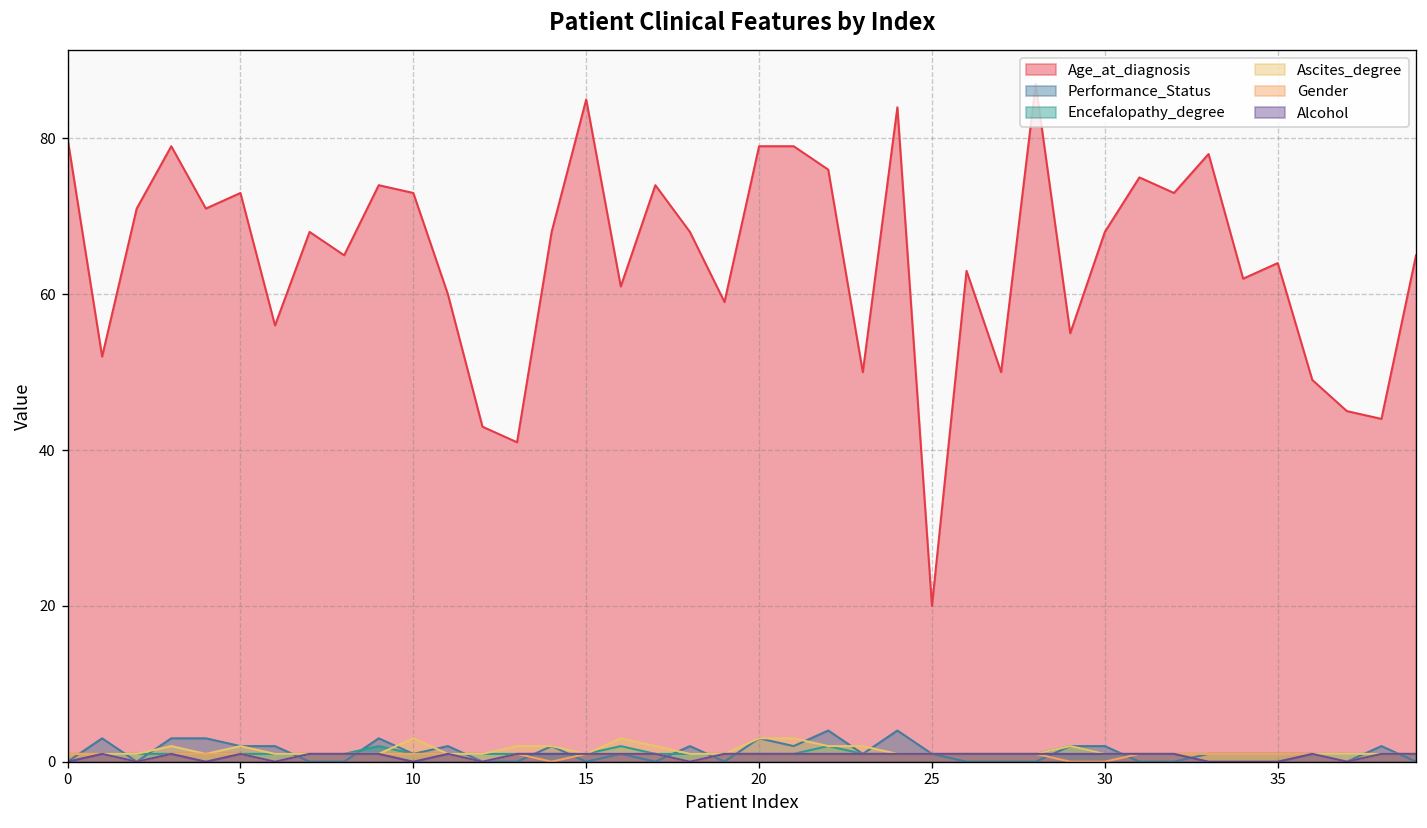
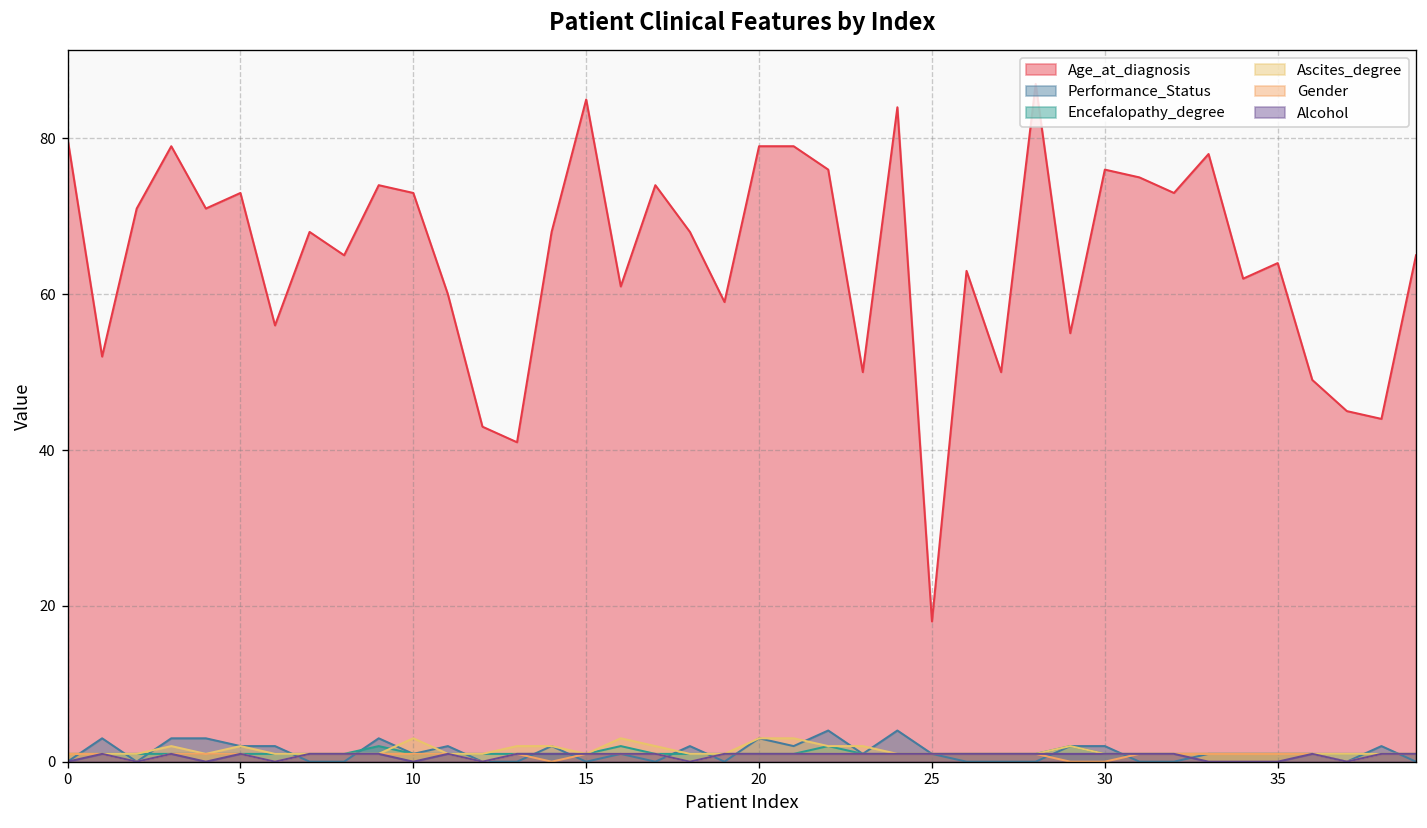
Age_at_diagnosis, 25: 20 -> 18
Age_at_diagnosis, 30: 68 -> 76
